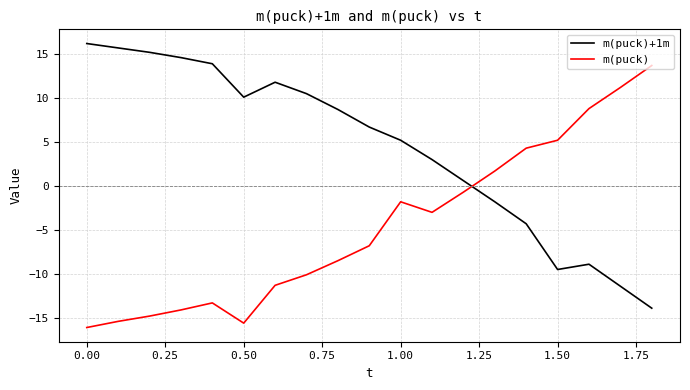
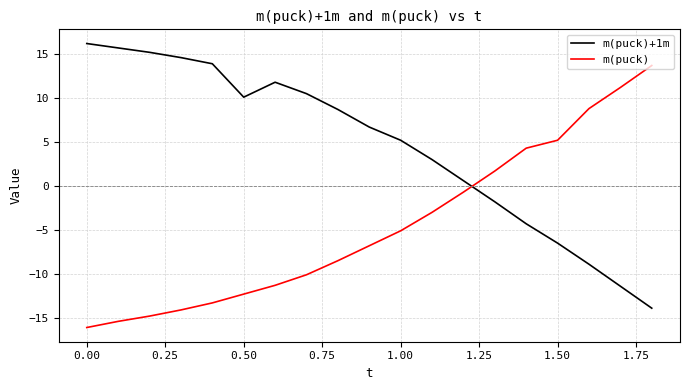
m(puck), 0.50: -16 -> -12
m(puck), 1.00: -2 -> -5
m(puck)+1m, 1.50: -10 -> -7
